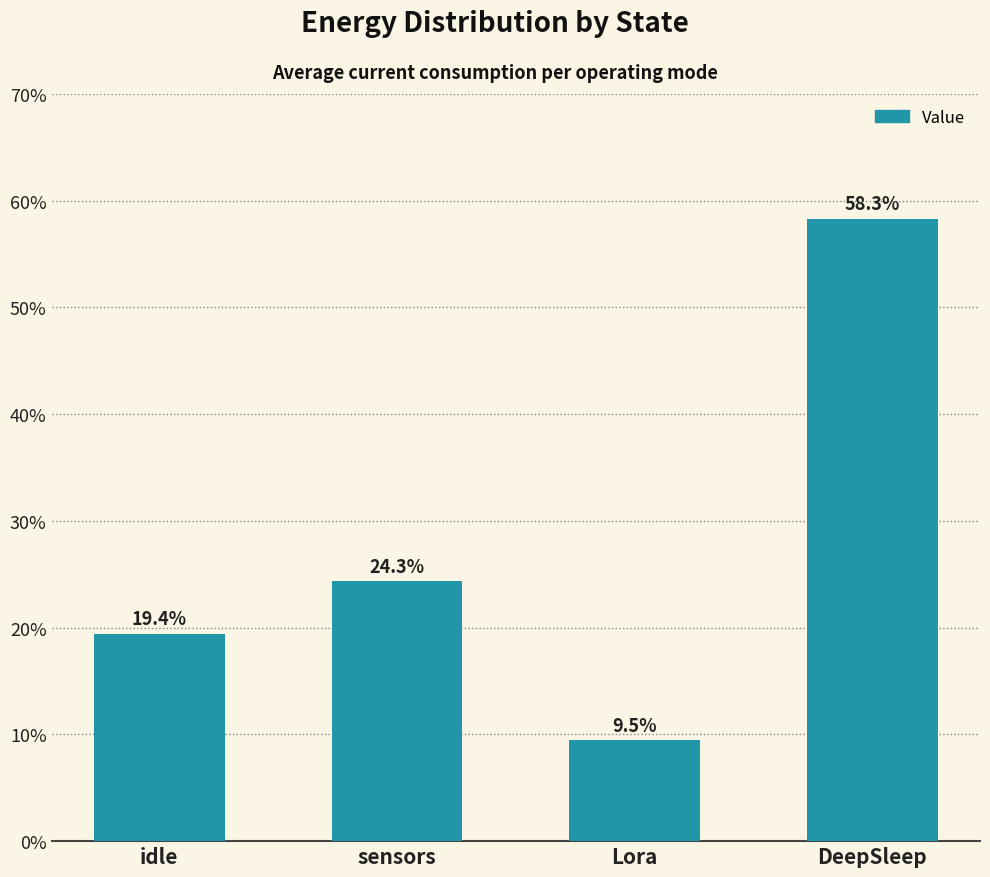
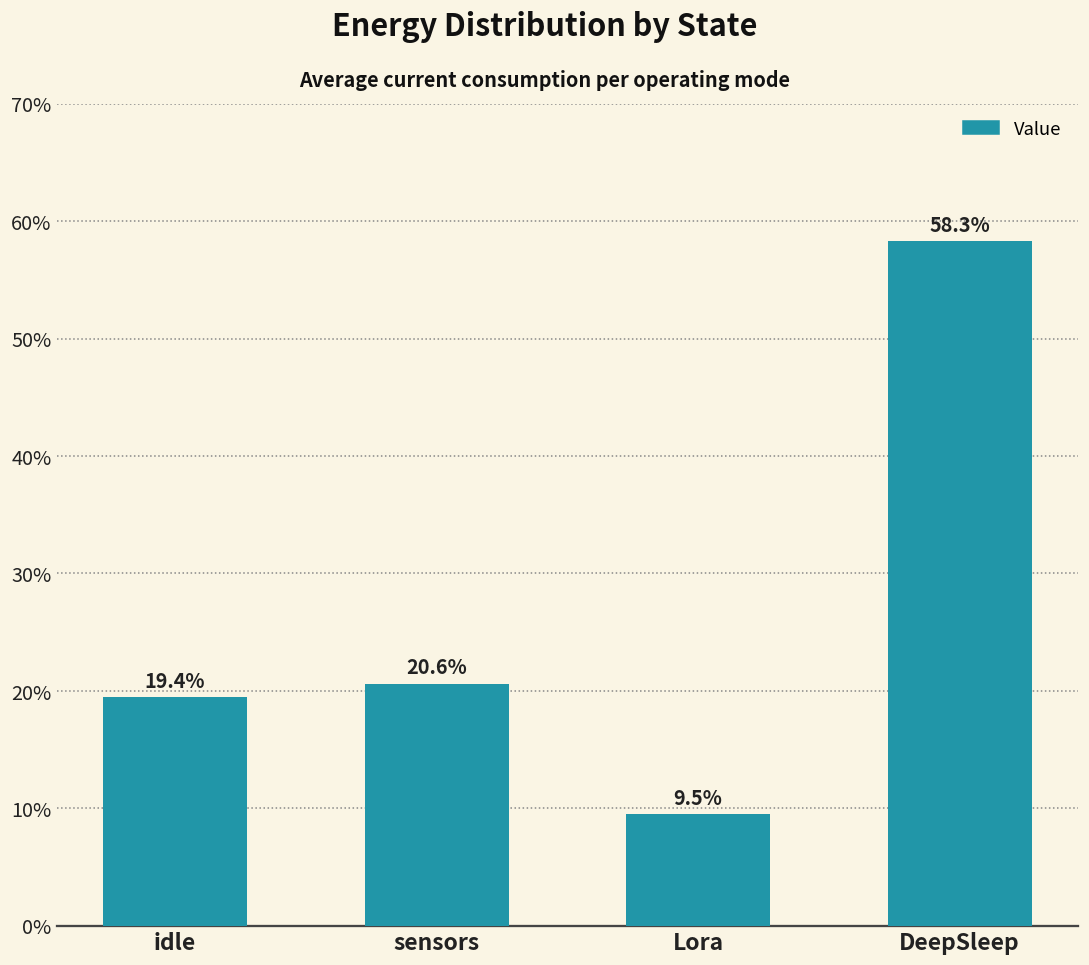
sensors: 24.3% -> 20.6%
